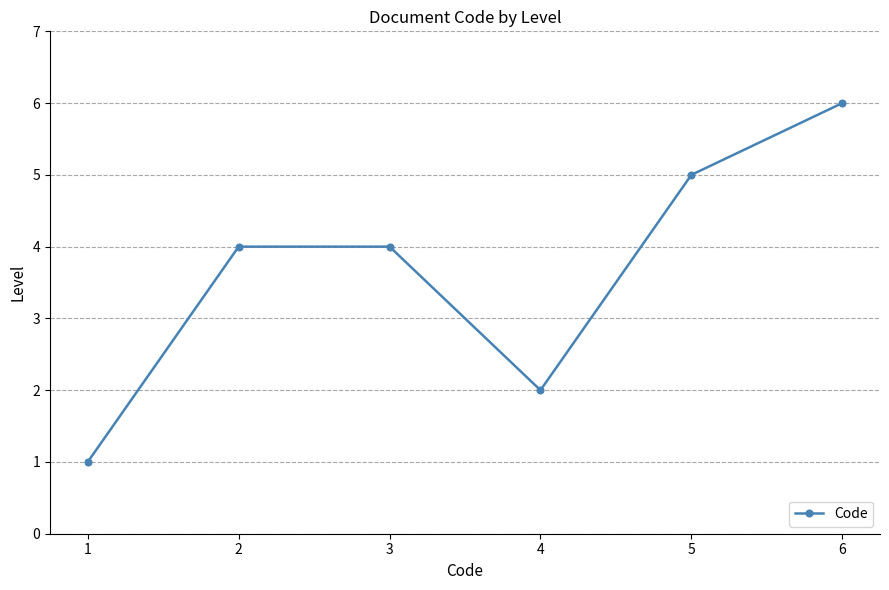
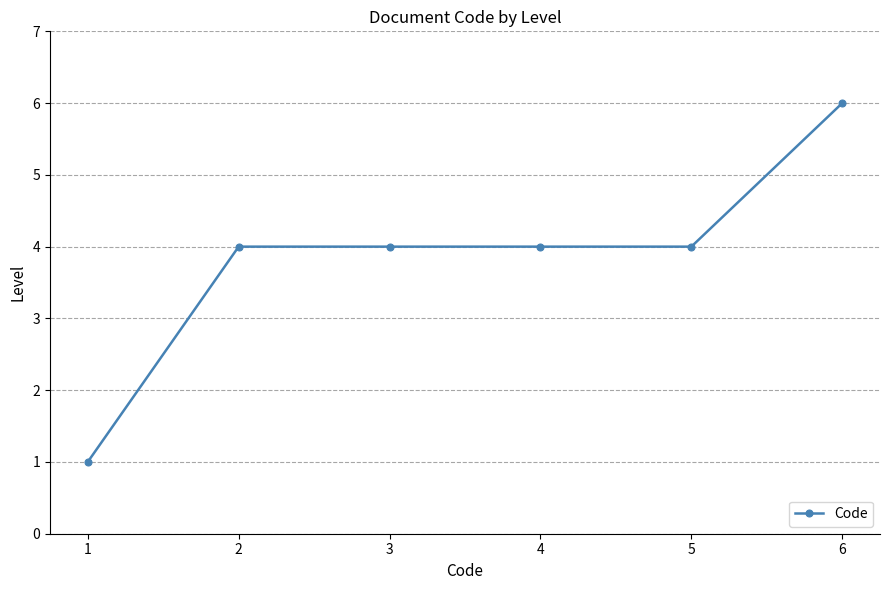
4: 2 -> 4
5: 5 -> 4
